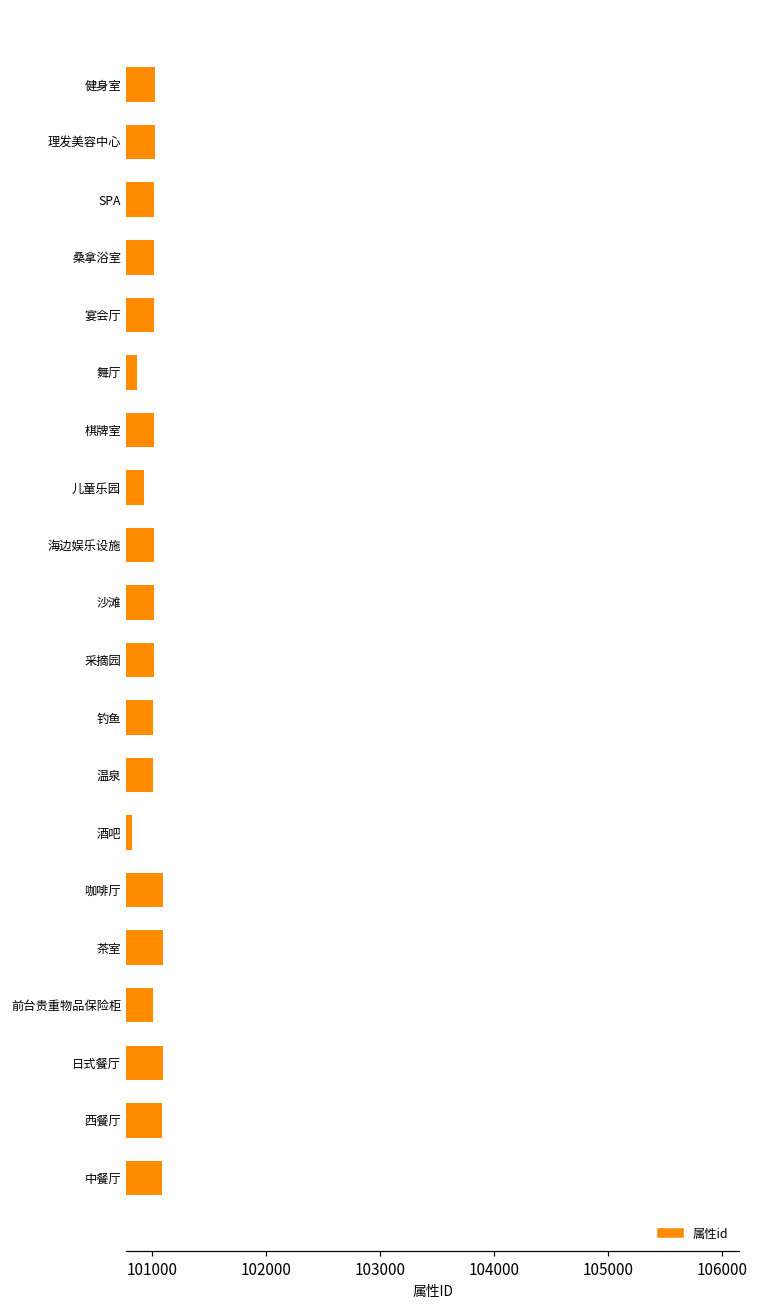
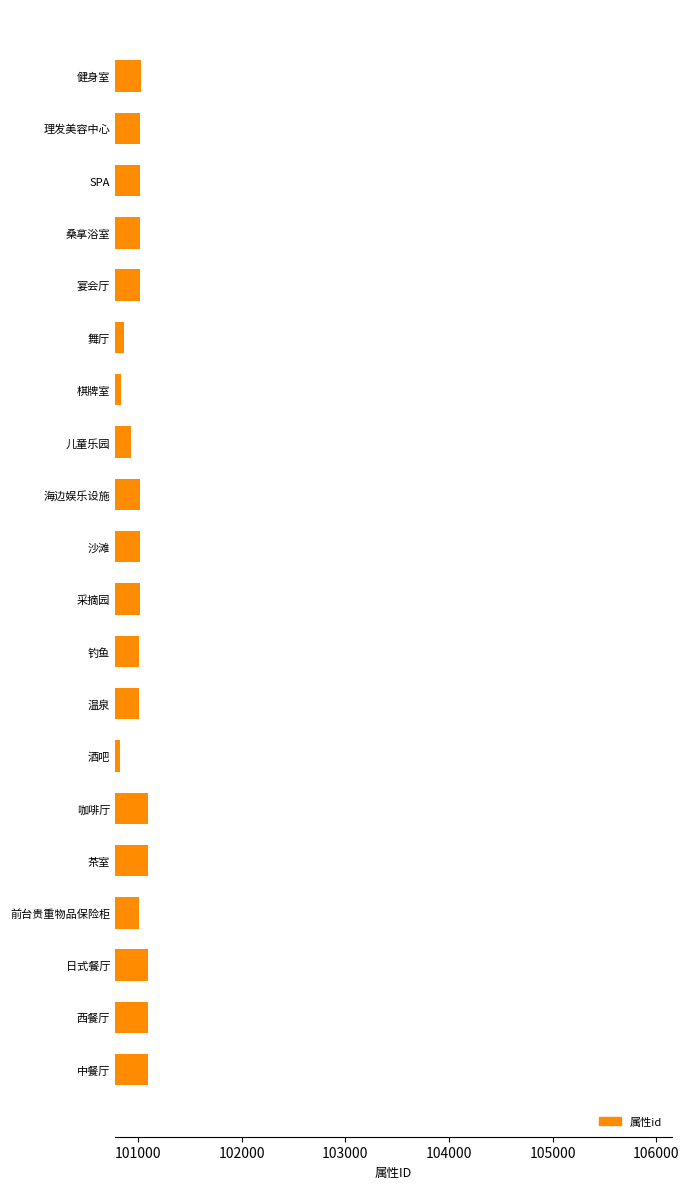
棋牌室: 101020 -> 100830
